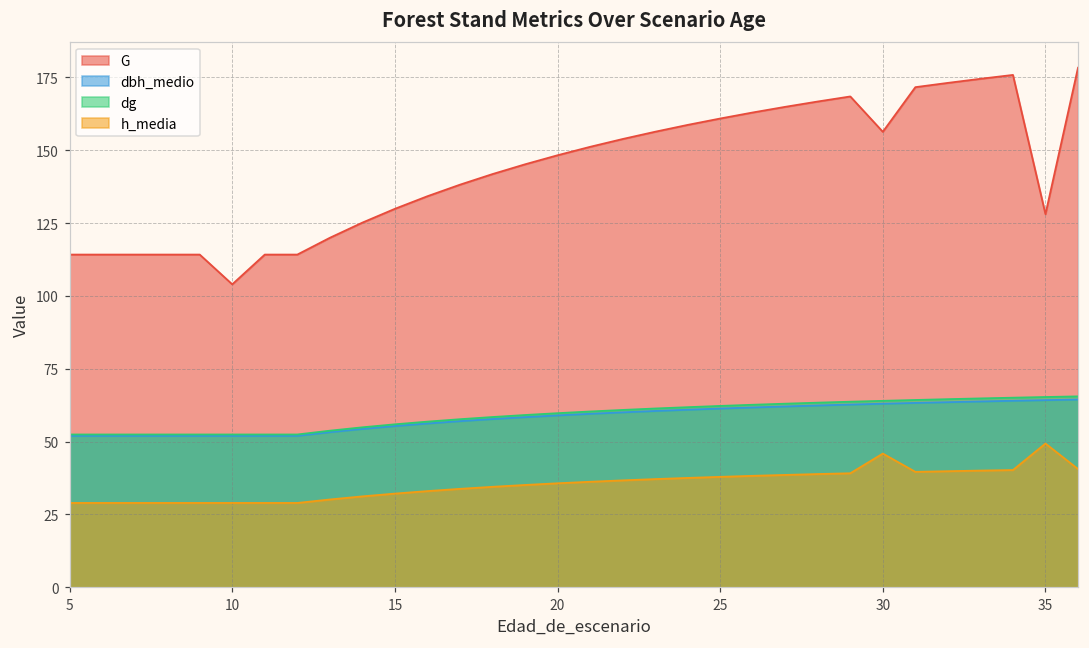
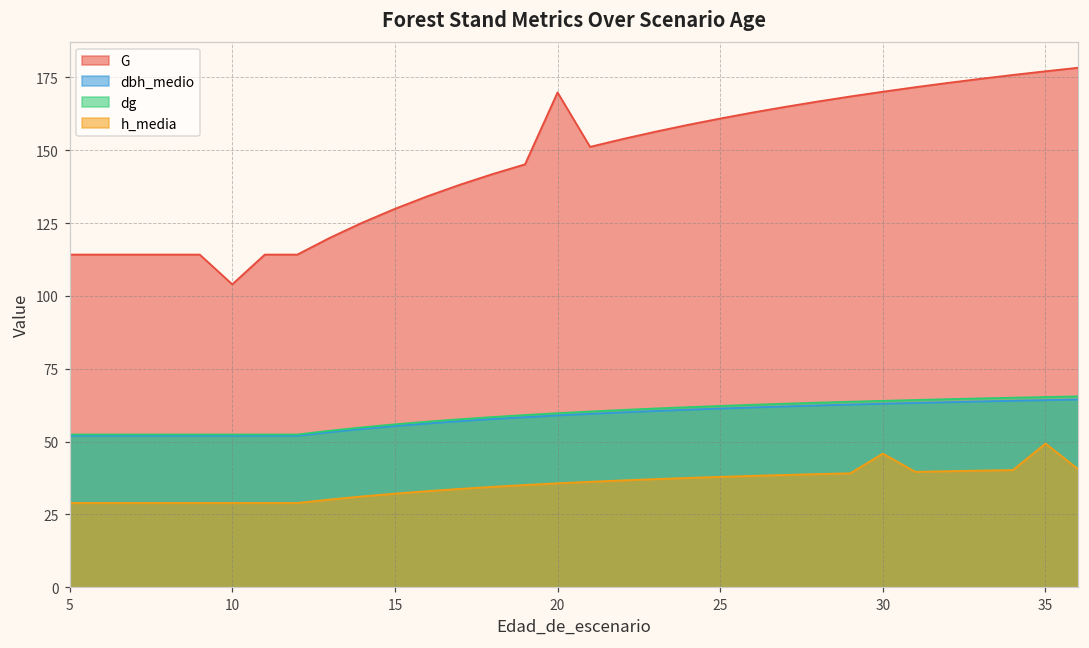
G, 20: 148 -> 170
G, 30: 156 -> 170
G, 35: 128 -> 177
